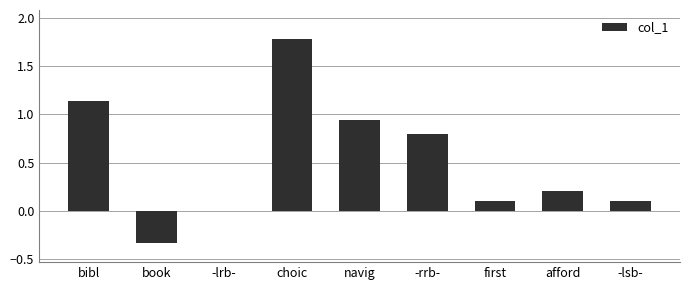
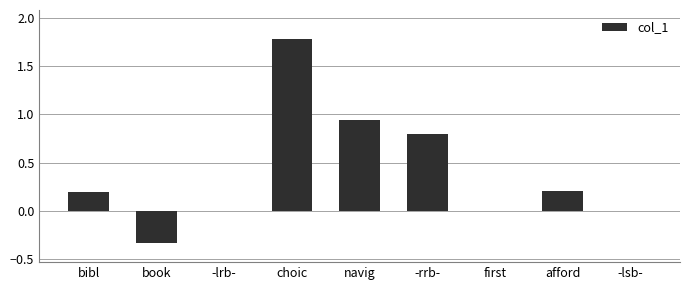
bibl: 1.1 -> 0.2
first: 0.1 -> 0.0
-lsb-: 0.1 -> 0.0
